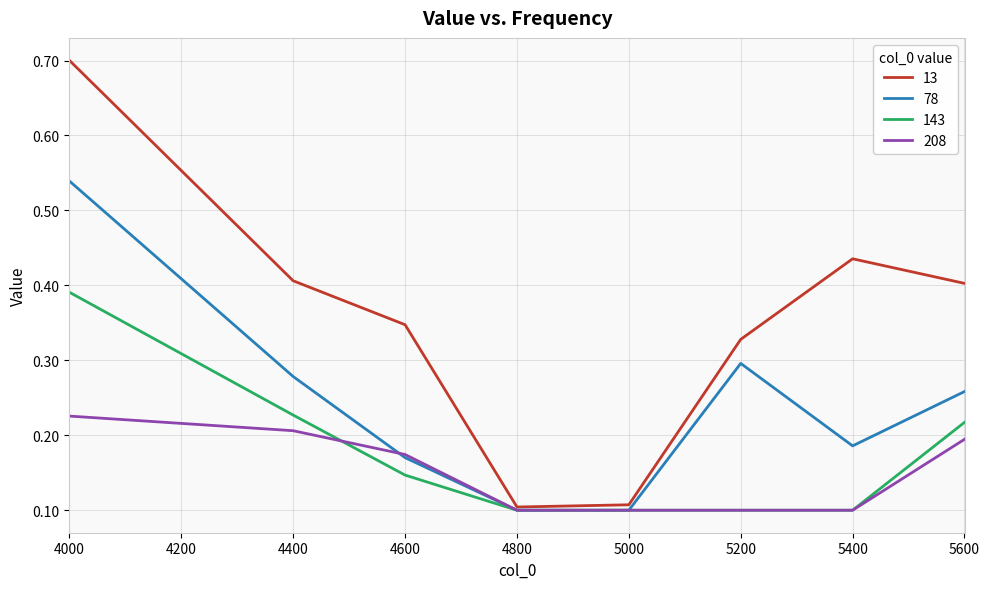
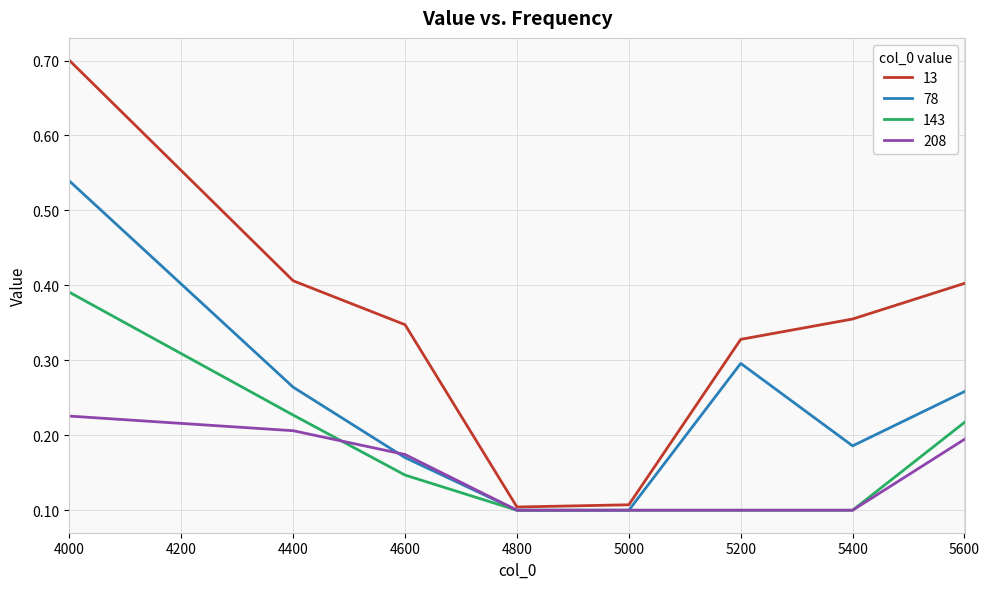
78, 4400: 0.28 -> 0.26
13, 5400: 0.44 -> 0.36
